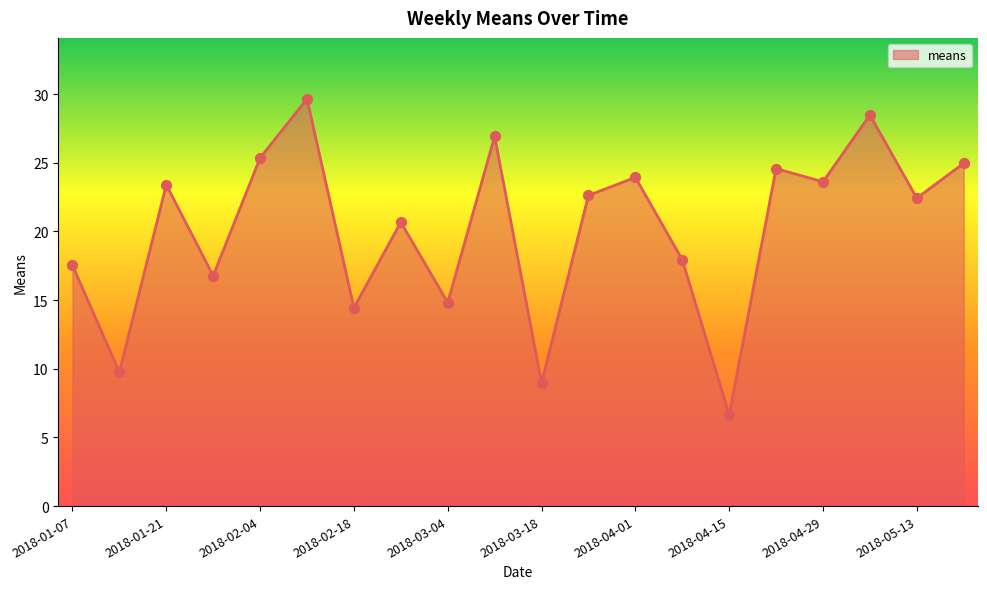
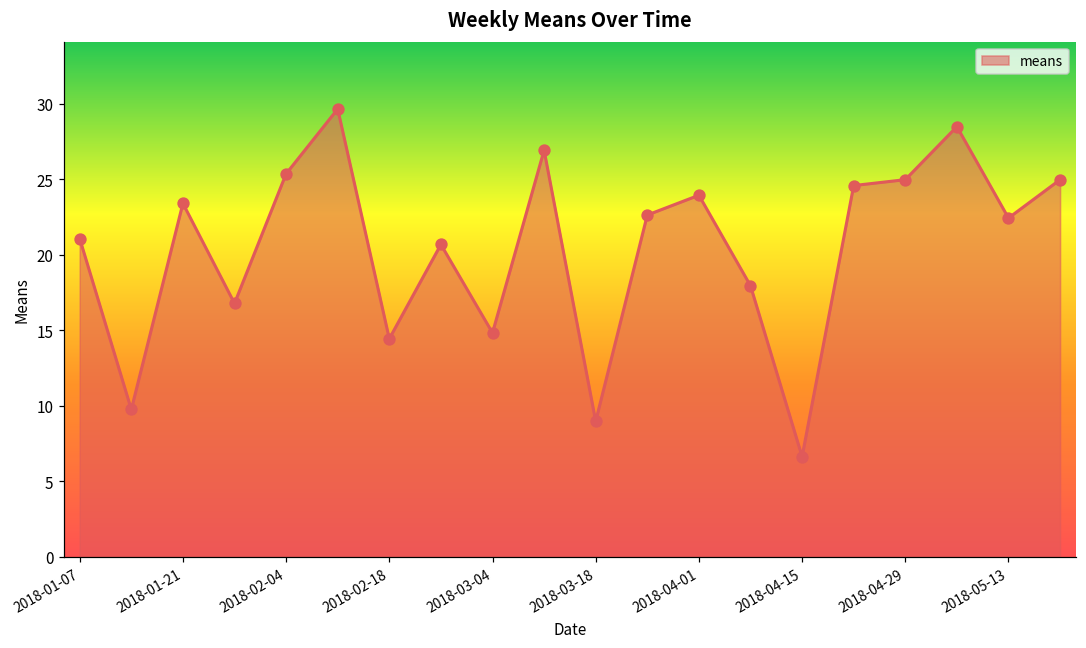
2018-01-07: 17.5 -> 21.1
2018-04-29: 23.6 -> 25.0
